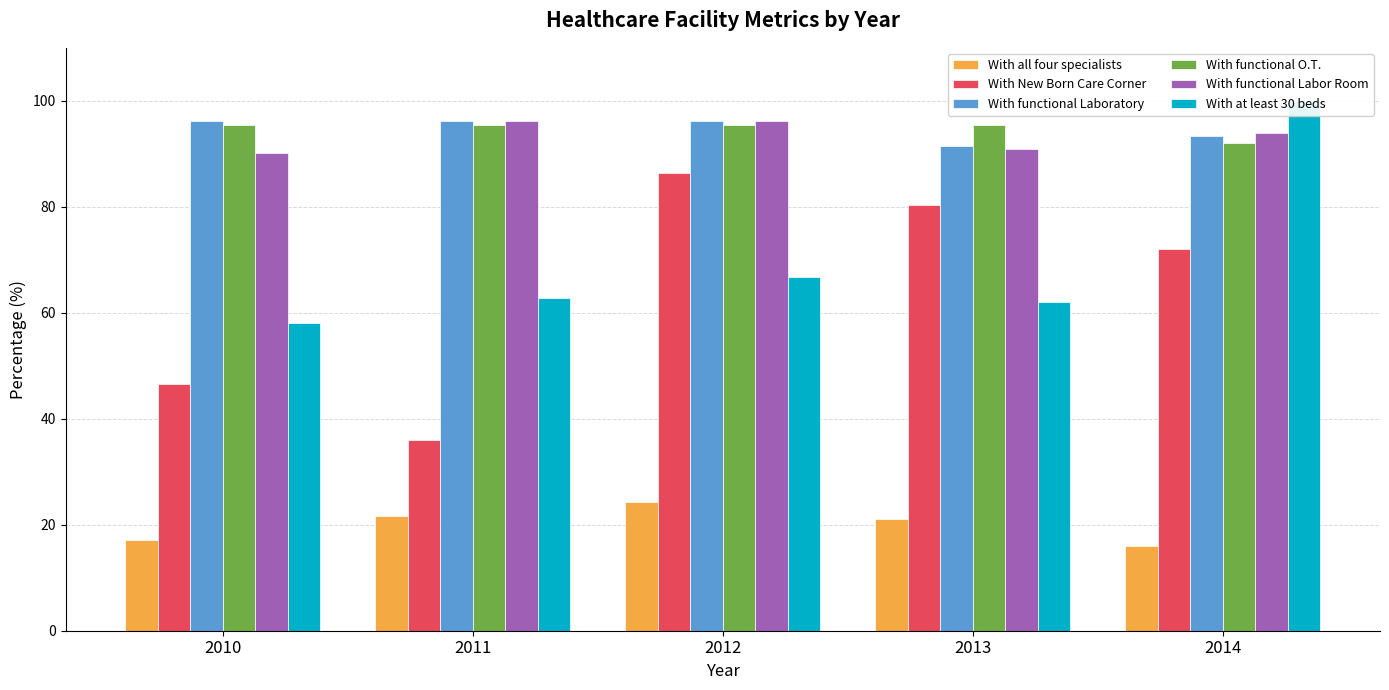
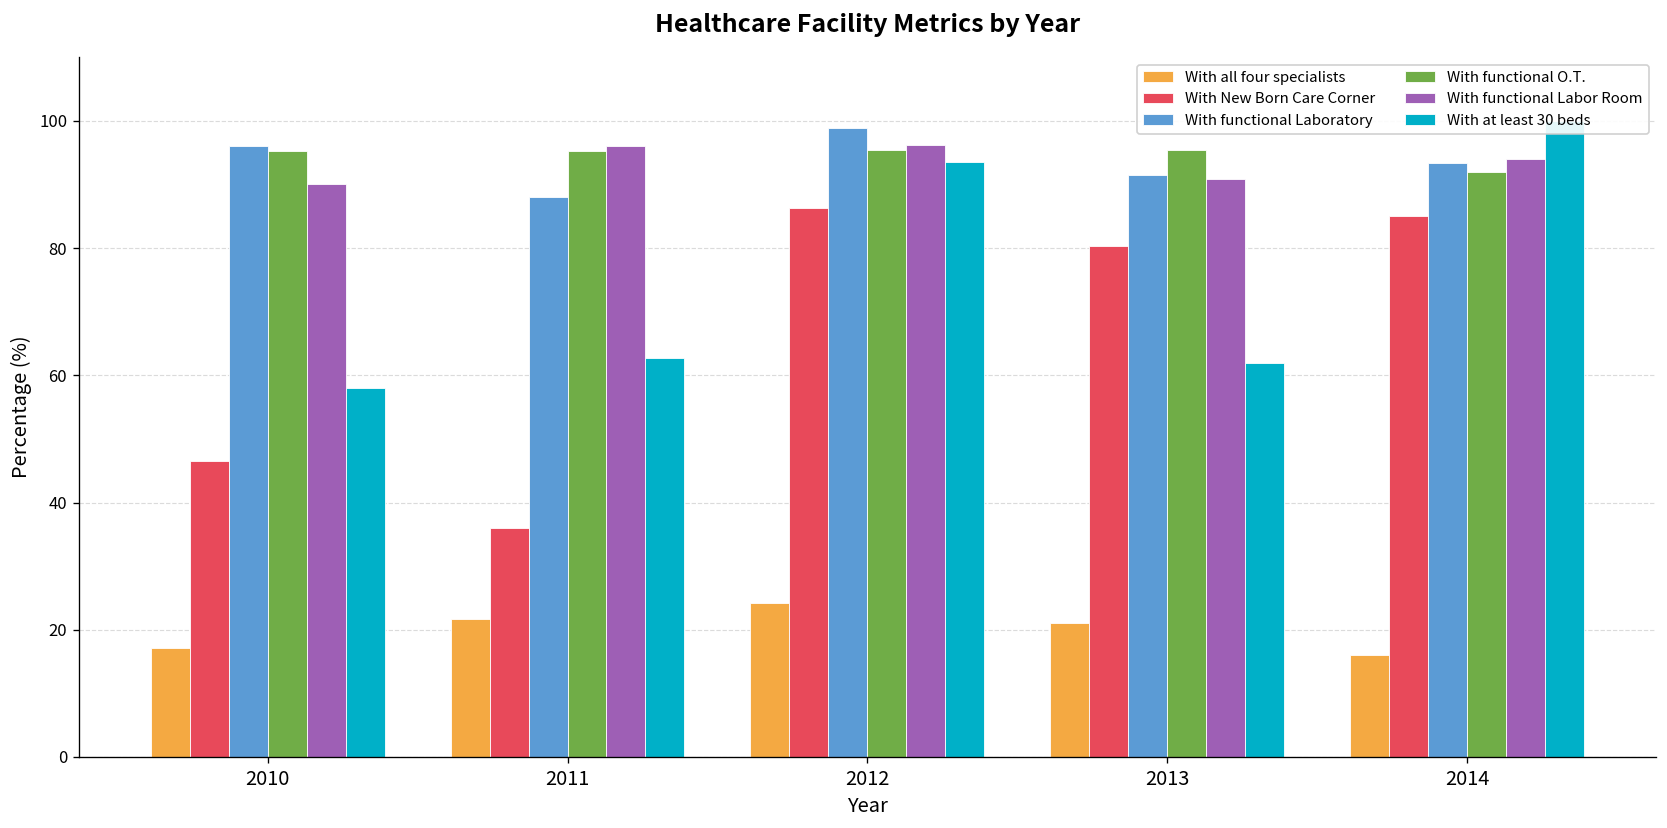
With functional Laboratory, 2011: 96 -> 88
With functional Laboratory, 2012: 96 -> 99
With at least 30 beds, 2012: 67 -> 94
With New Born Care Corner, 2014: 72 -> 85
